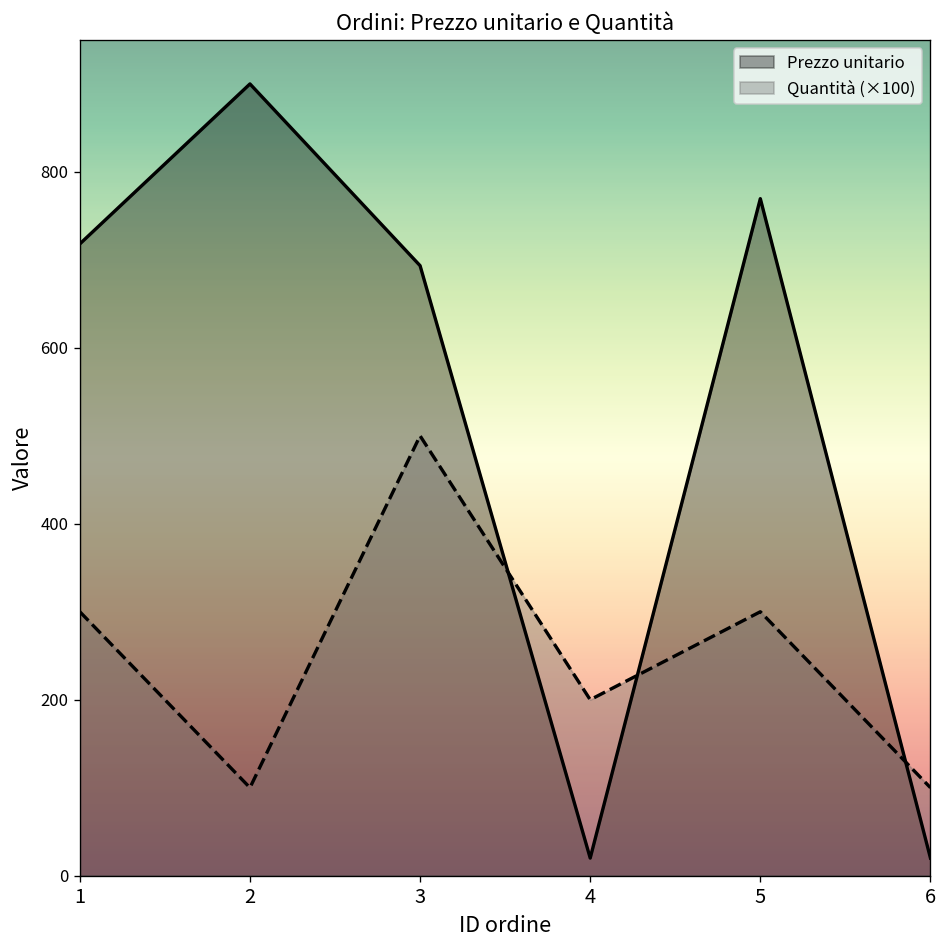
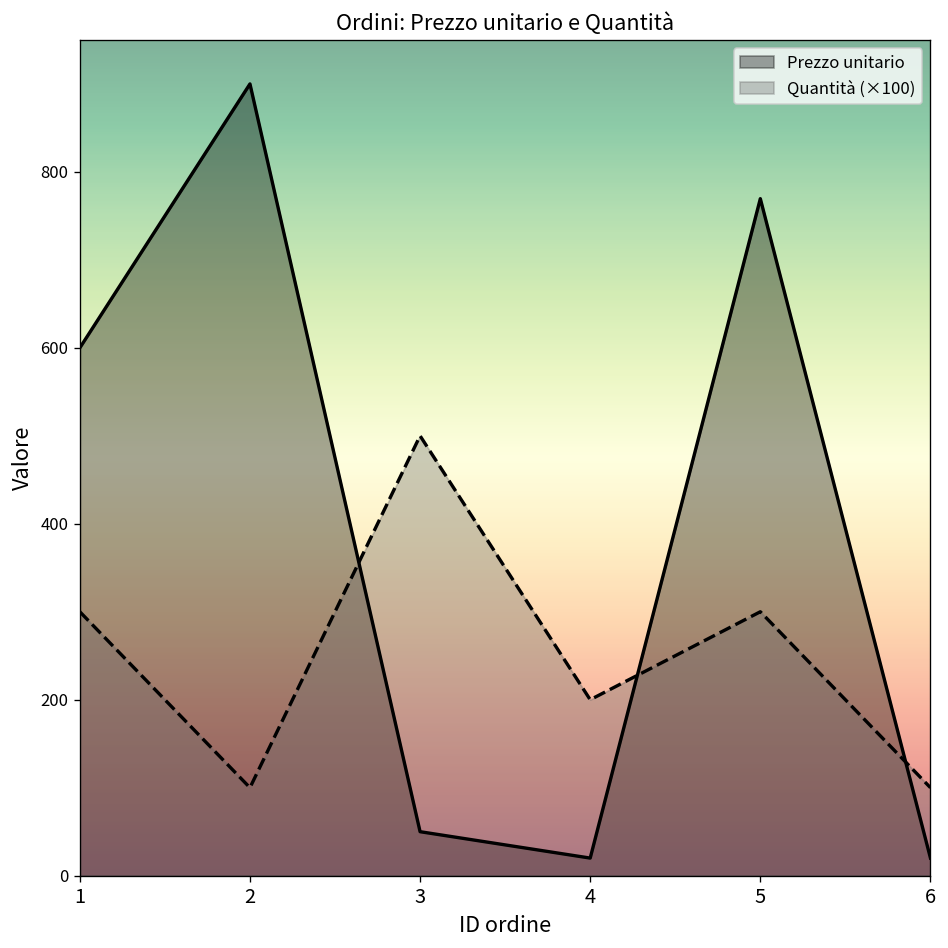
Prezzo unitario, 1: 720 -> 600
Prezzo unitario, 3: 690 -> 50
